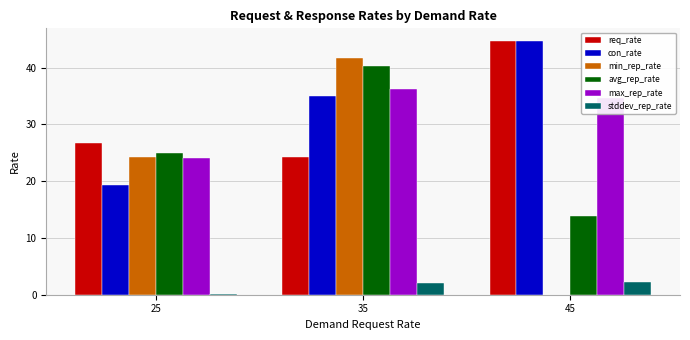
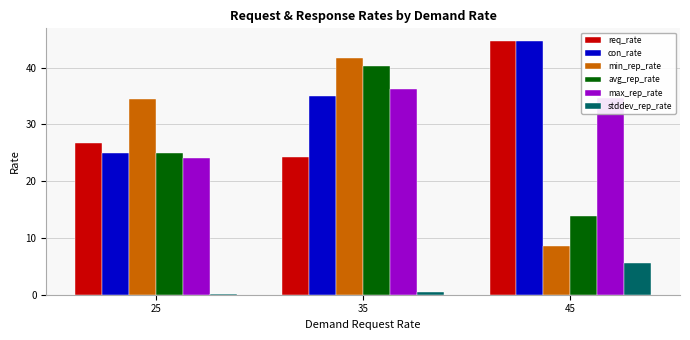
con_rate, 25: 19 -> 25
min_rep_rate, 25: 24 -> 34
stddev_rep_rate, 35: 2 -> 0
min_rep_rate, 45: 0 -> 9
stddev_rep_rate, 45: 2 -> 6
